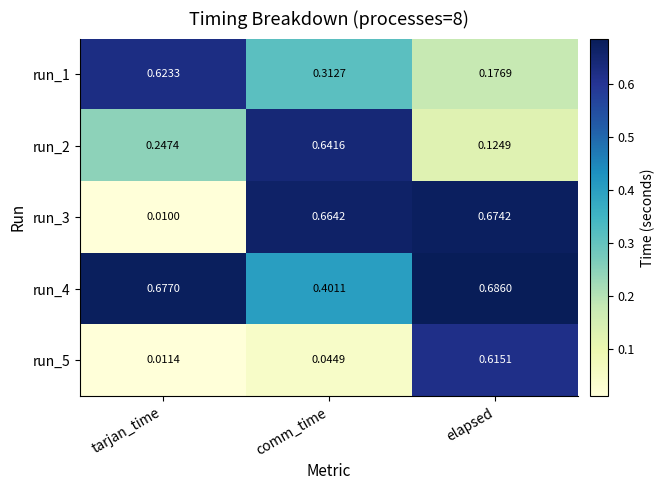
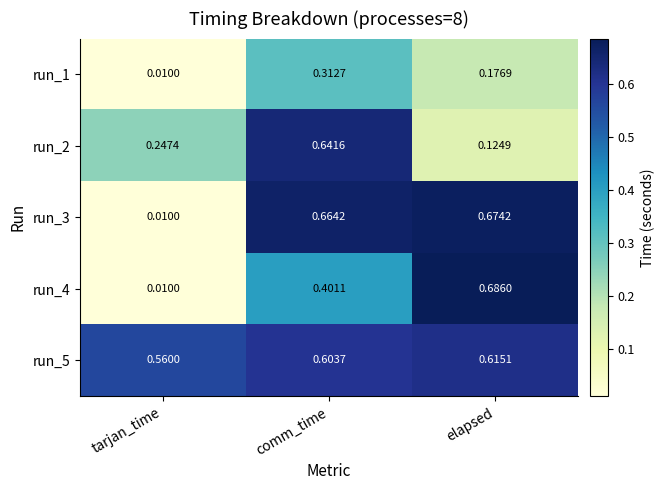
run_1, tarjan_time: 0.6233 -> 0.0100
run_4, tarjan_time: 0.6770 -> 0.0100
run_5, tarjan_time: 0.0114 -> 0.5600
run_5, comm_time: 0.0449 -> 0.6037
